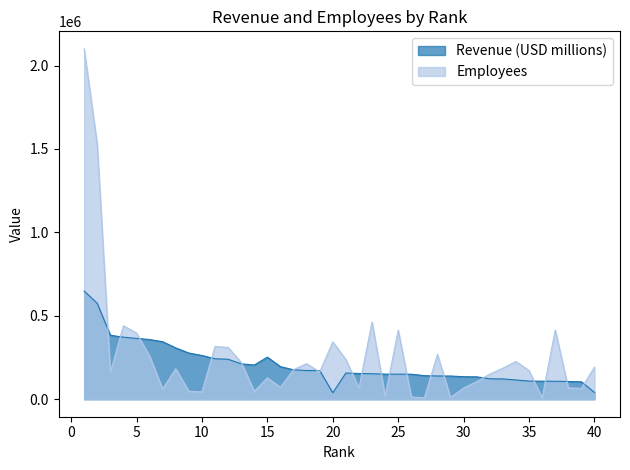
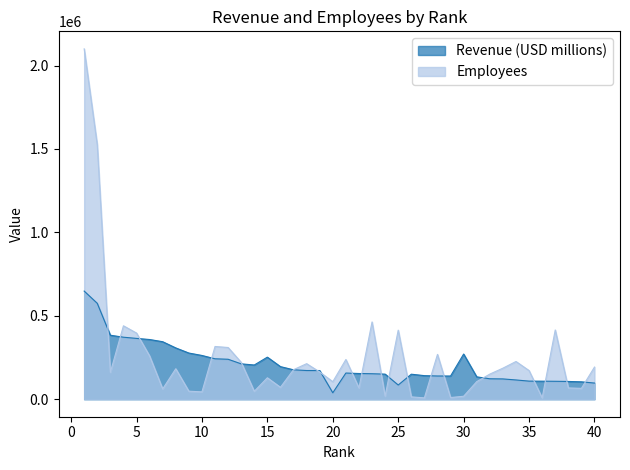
Employees, 20: 340000 -> 100000
Revenue (USD millions), 25: 150000 -> 90000
Revenue (USD millions), 30: 130000 -> 270000
Employees, 30: 70000 -> 20000
Revenue (USD millions), 40: 40000 -> 100000
